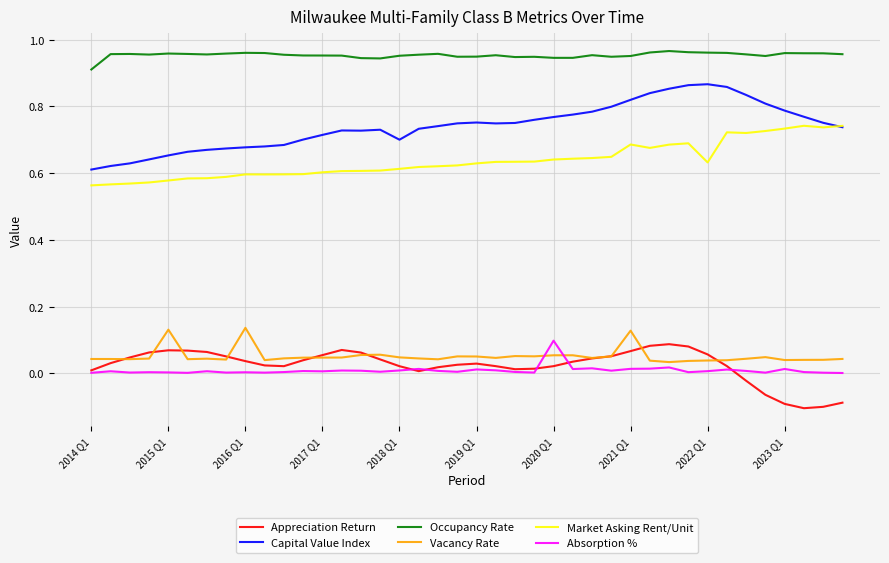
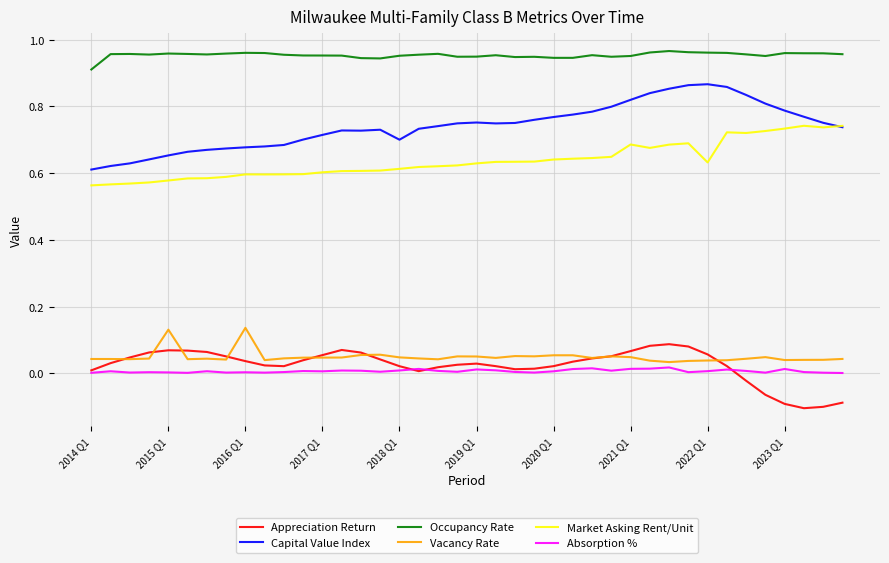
Absorption %, 2020 Q1: 0.10 -> 0.01
Vacancy Rate, 2021 Q1: 0.13 -> 0.05
